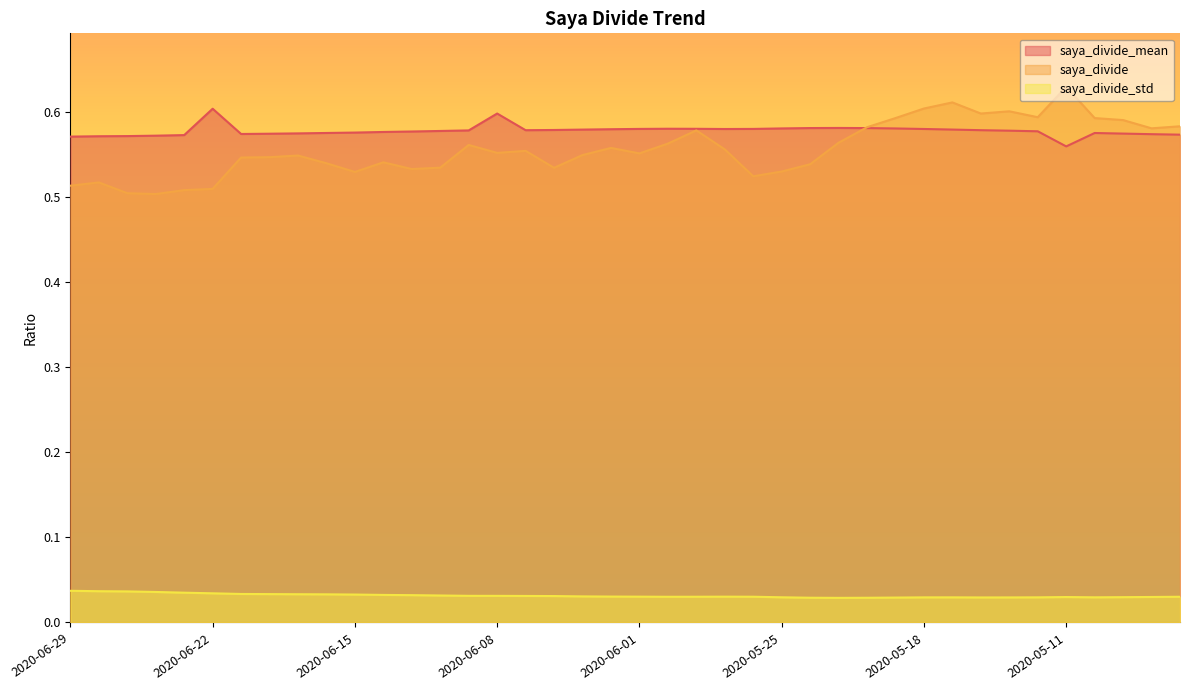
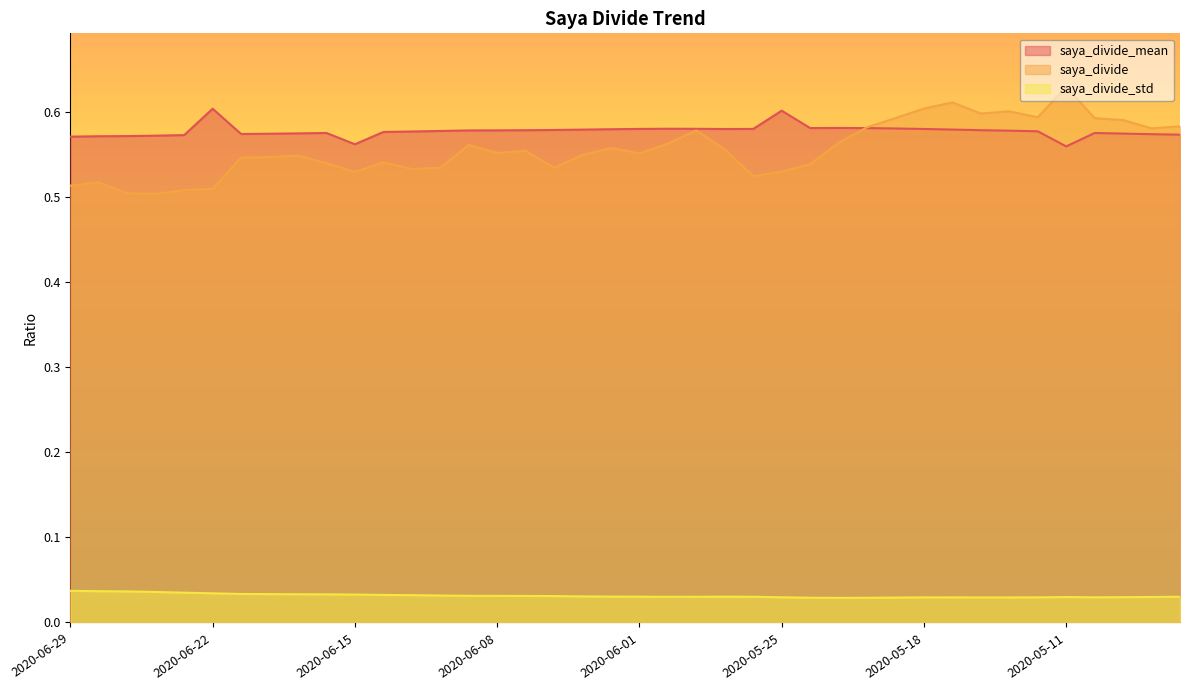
saya_divide_mean, 2020-06-15: 0.58 -> 0.56
saya_divide_mean, 2020-06-08: 0.60 -> 0.58
saya_divide_mean, 2020-05-25: 0.58 -> 0.60
